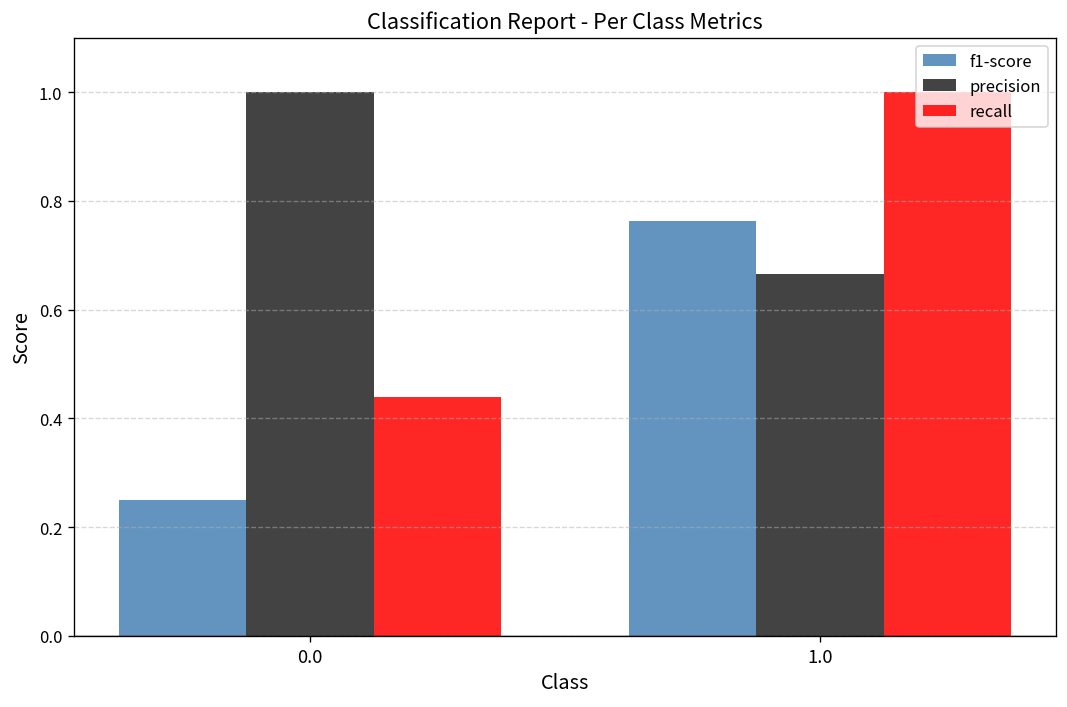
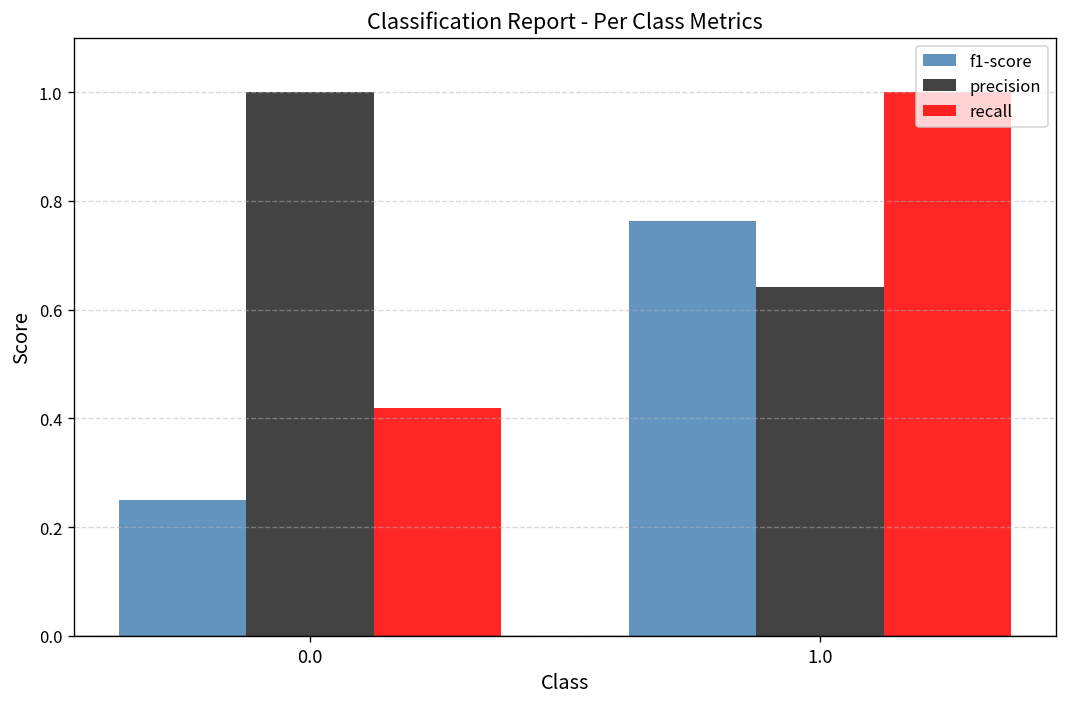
recall, 0.0: 0.44 -> 0.42
precision, 1.0: 0.67 -> 0.64
